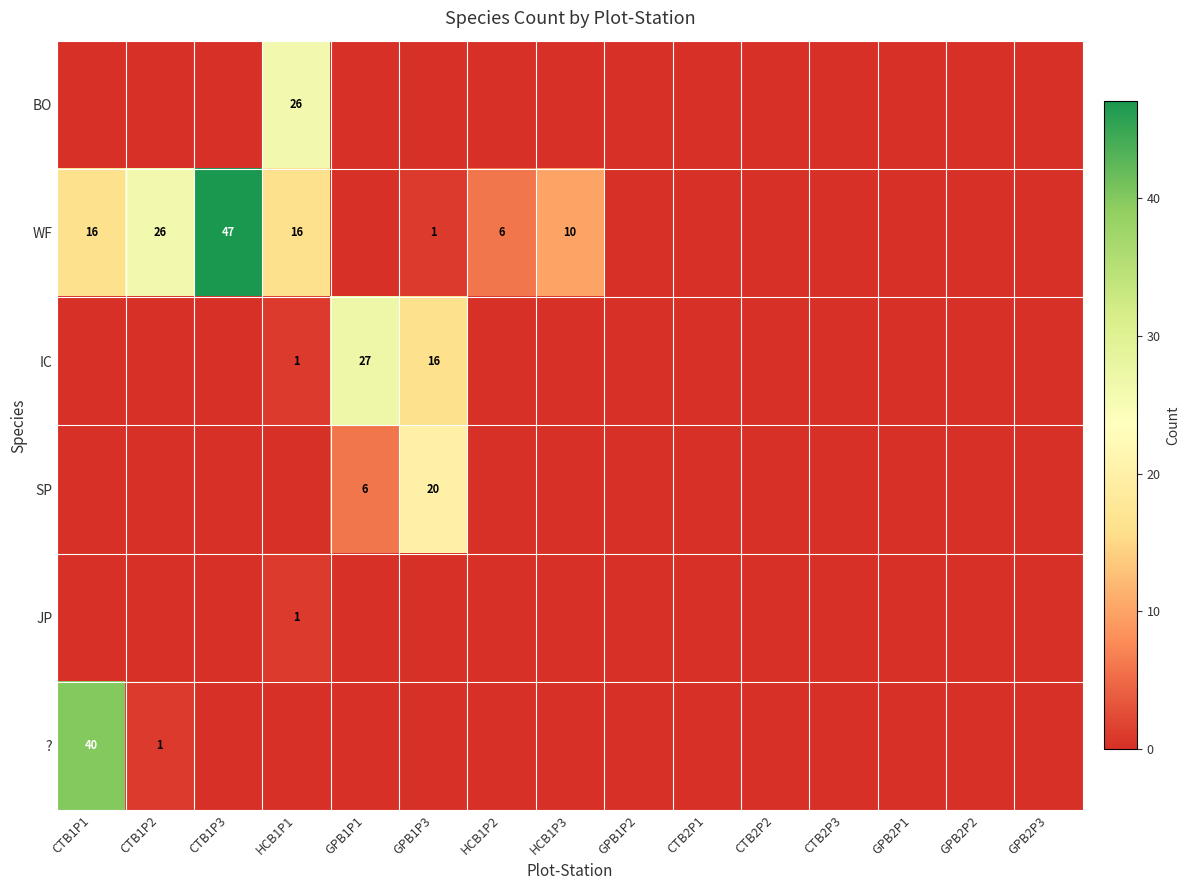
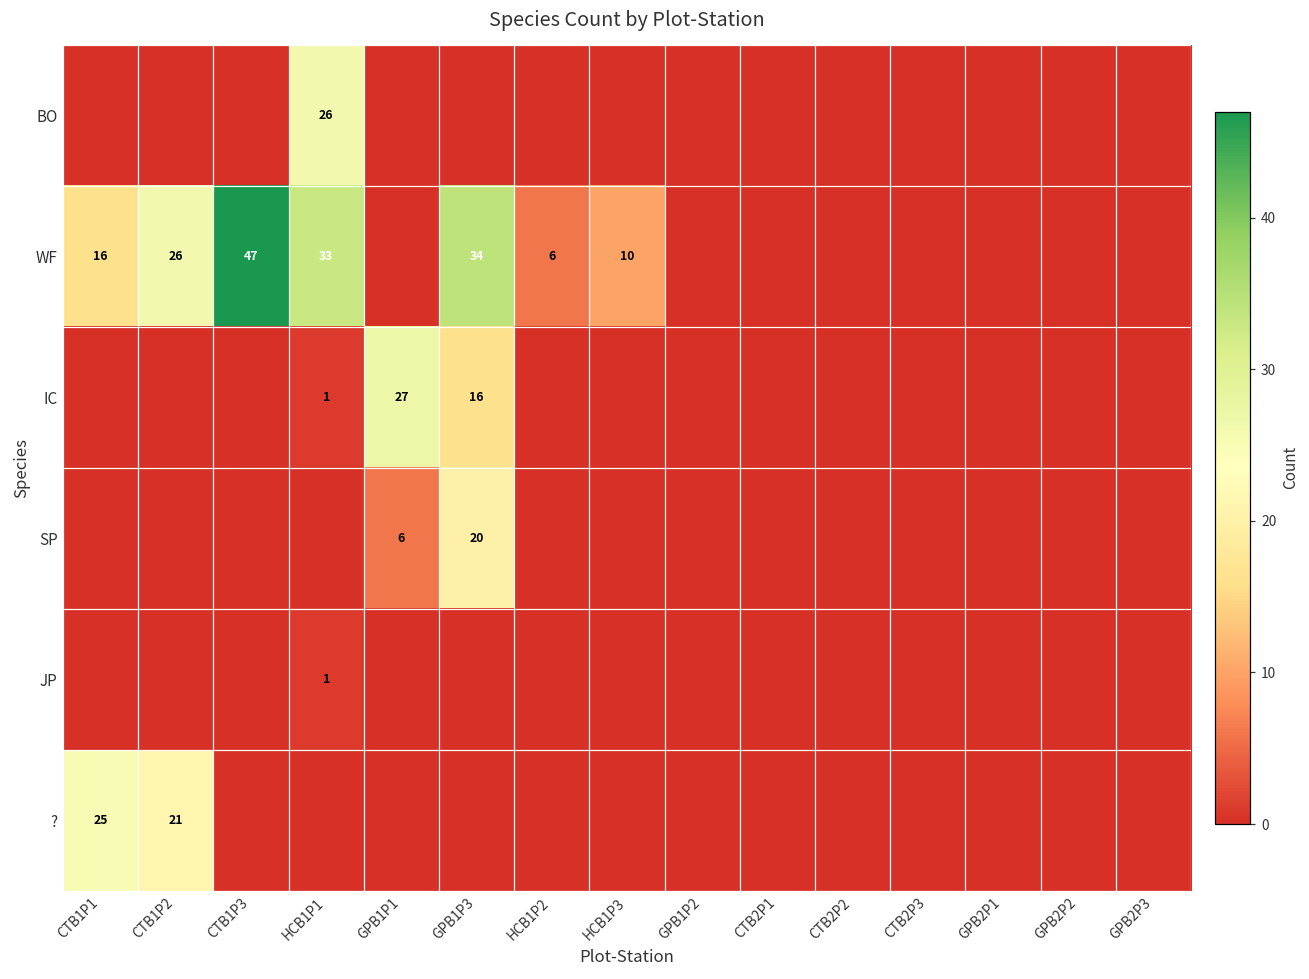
WF, HCB1P1: 16 -> 33
WF, GPB1P3: 1 -> 34
?, CTB1P1: 40 -> 25
?, CTB1P2: 1 -> 21
